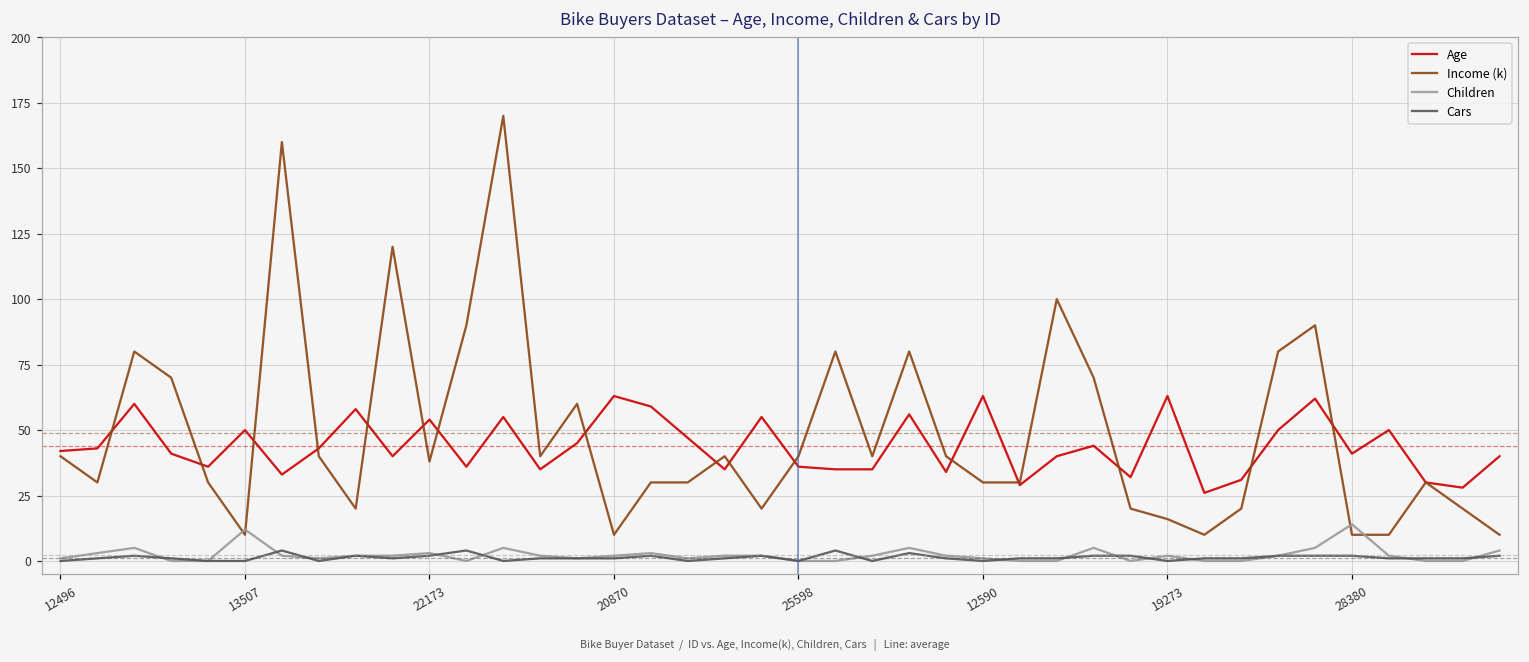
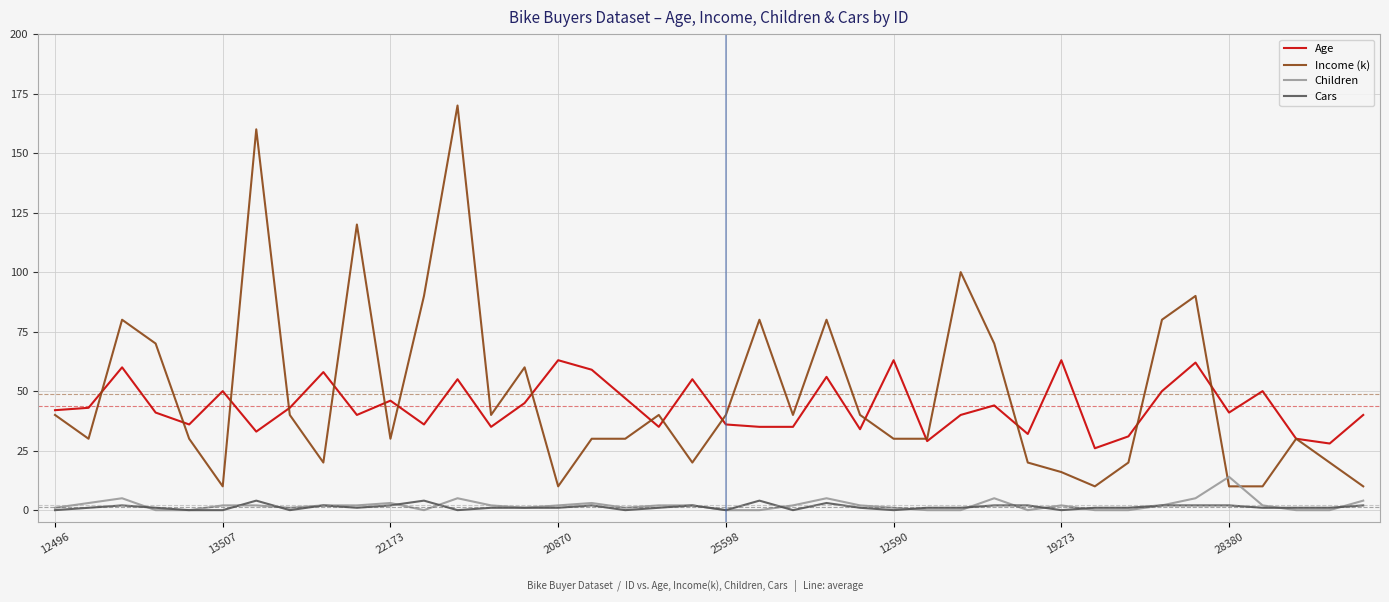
Children, 13507: 12 -> 2
Age, 22173: 54 -> 46
Income (k), 22173: 38 -> 30
